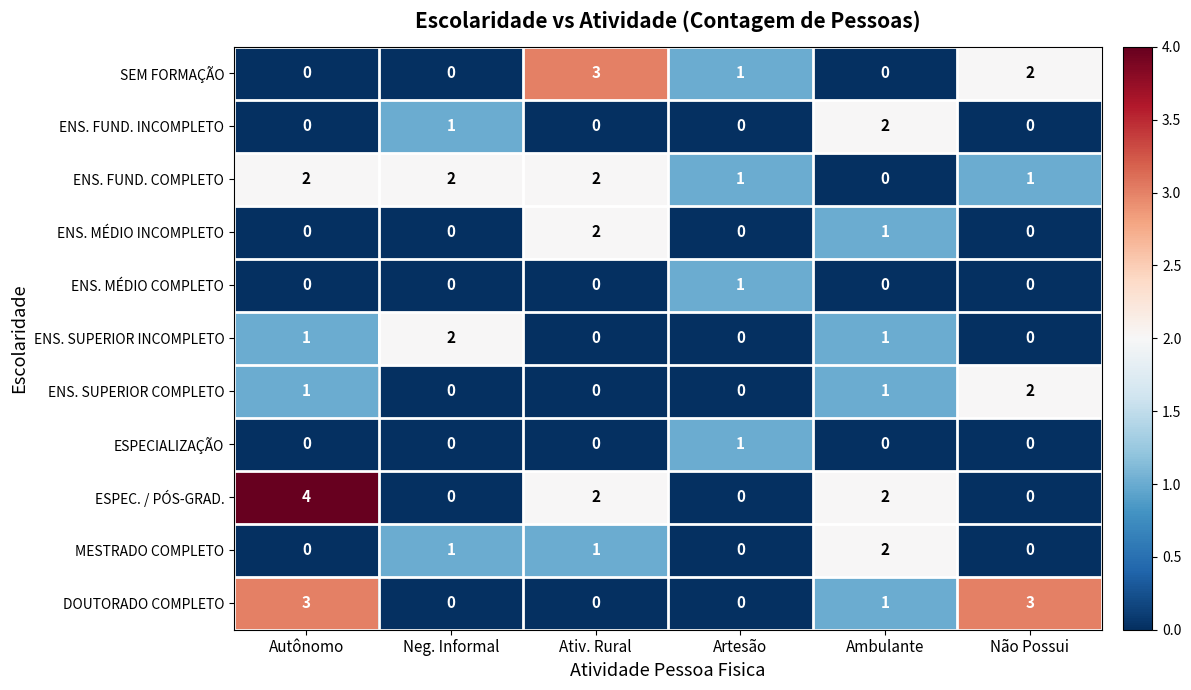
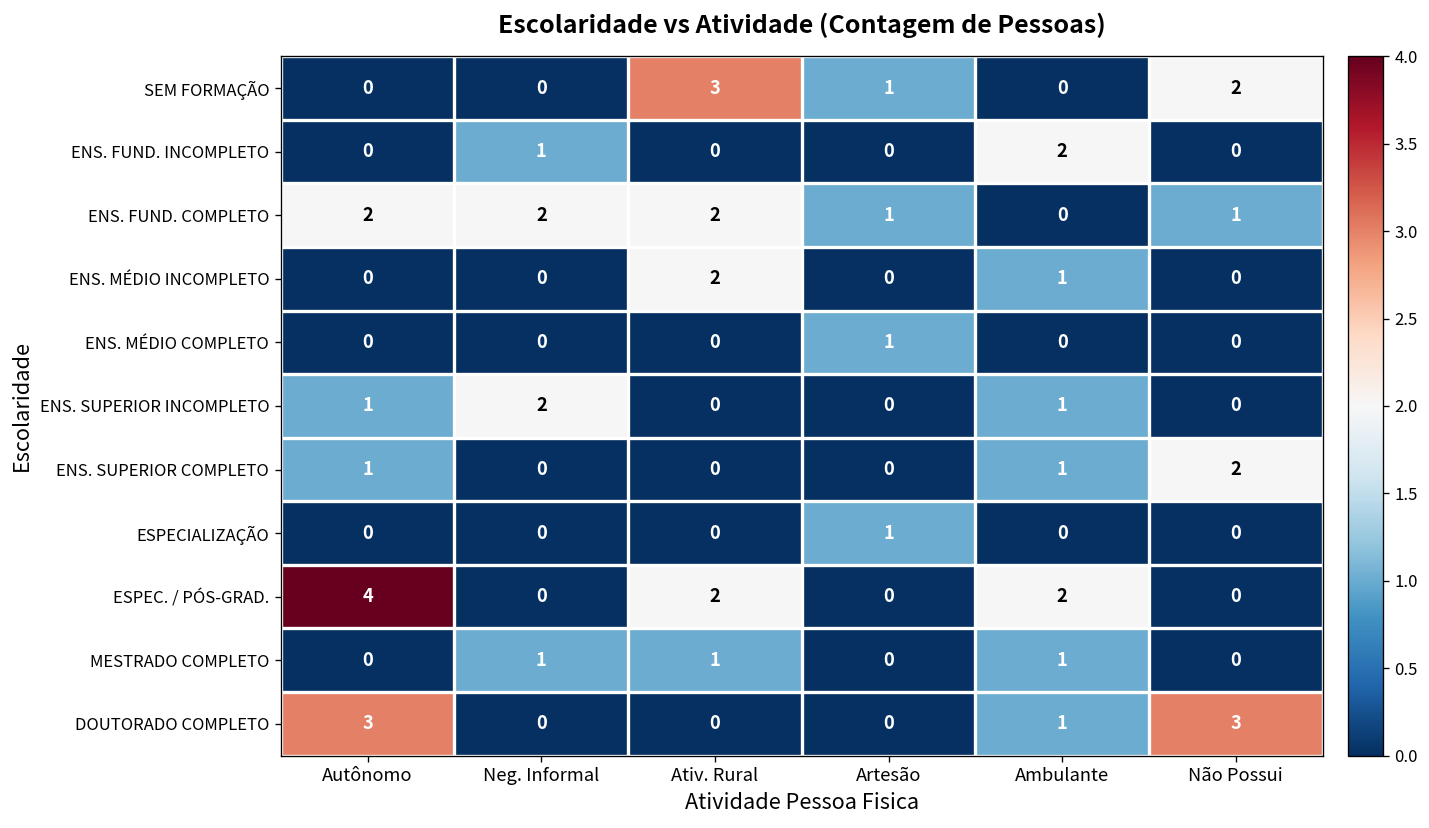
MESTRADO COMPLETO, Ambulante: 2 -> 1
